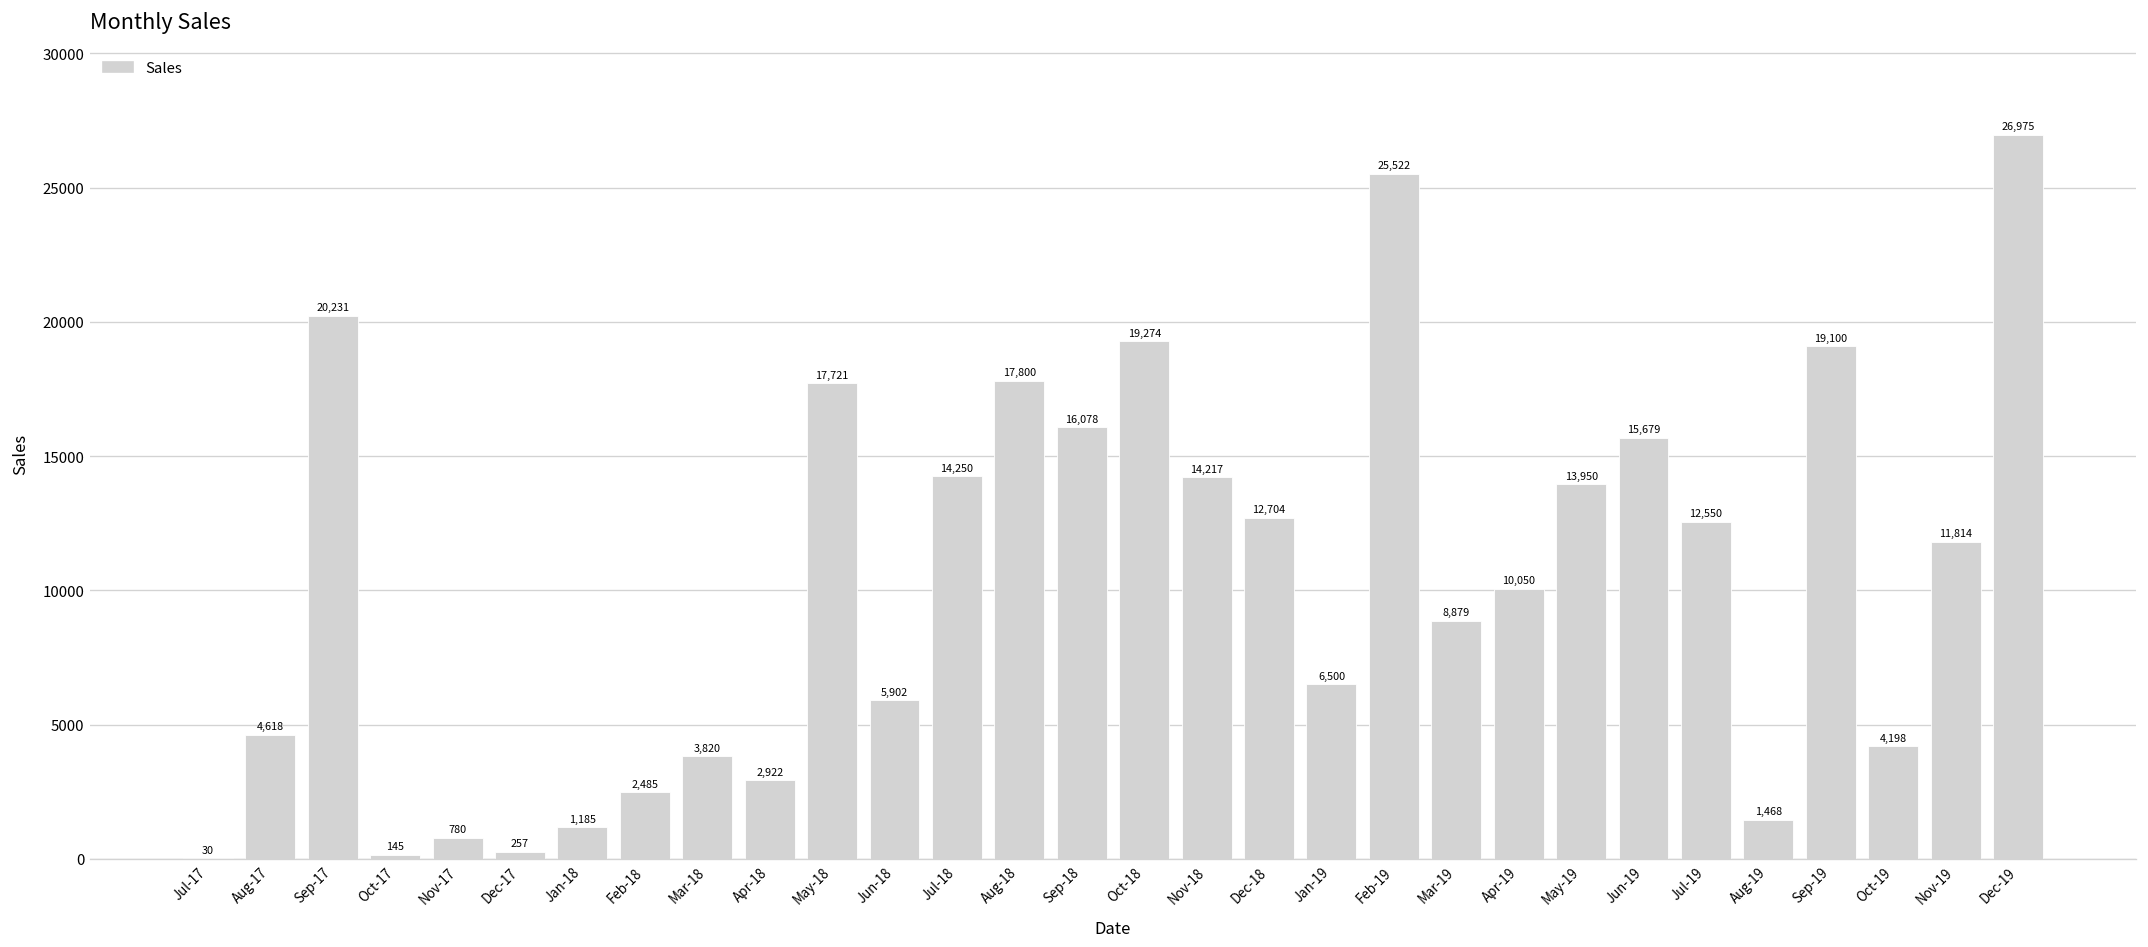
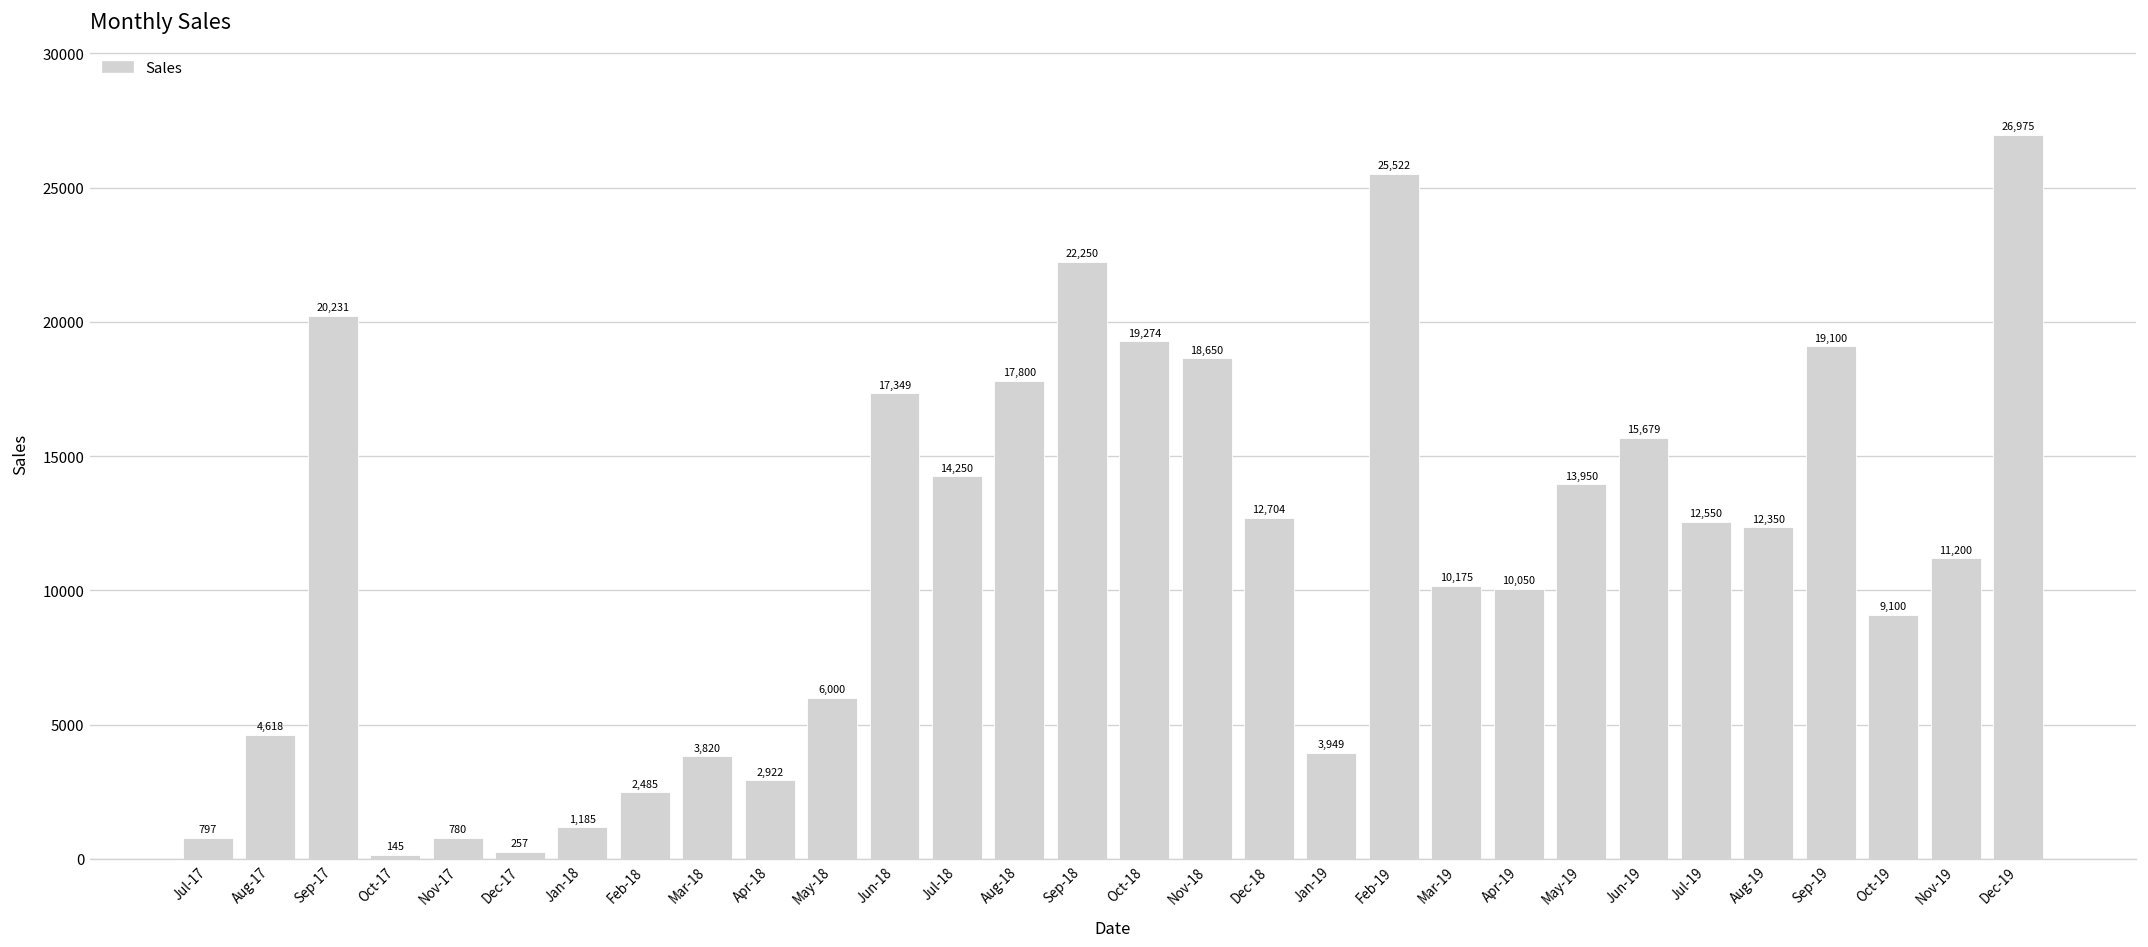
Jul-17: 30 -> 797
May-18: 17,721 -> 6,000
Jun-18: 5,902 -> 17,349
Sep-18: 16,078 -> 22,250
Nov-18: 14,217 -> 18,650
Jan-19: 6,500 -> 3,949
Mar-19: 8,879 -> 10,175
Aug-19: 1,468 -> 12,350
Oct-19: 4,198 -> 9,100
Nov-19: 11,814 -> 11,200
